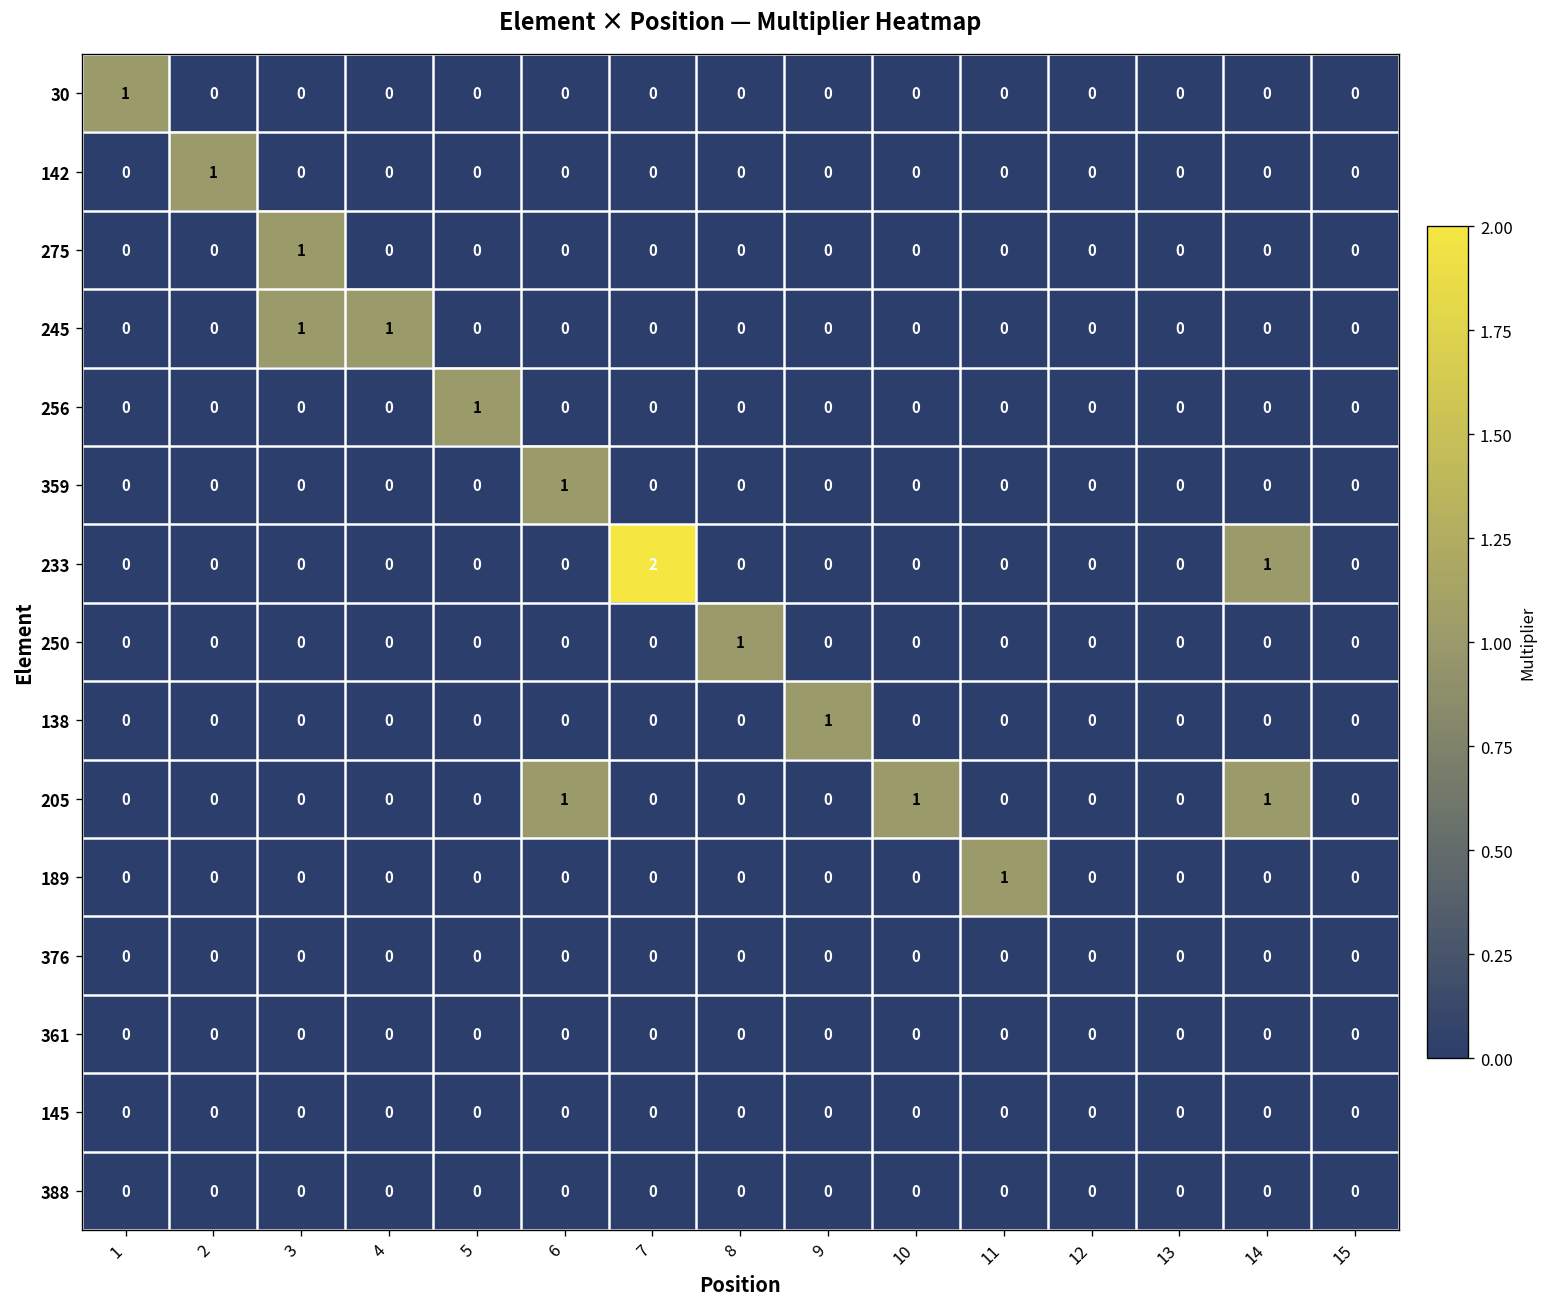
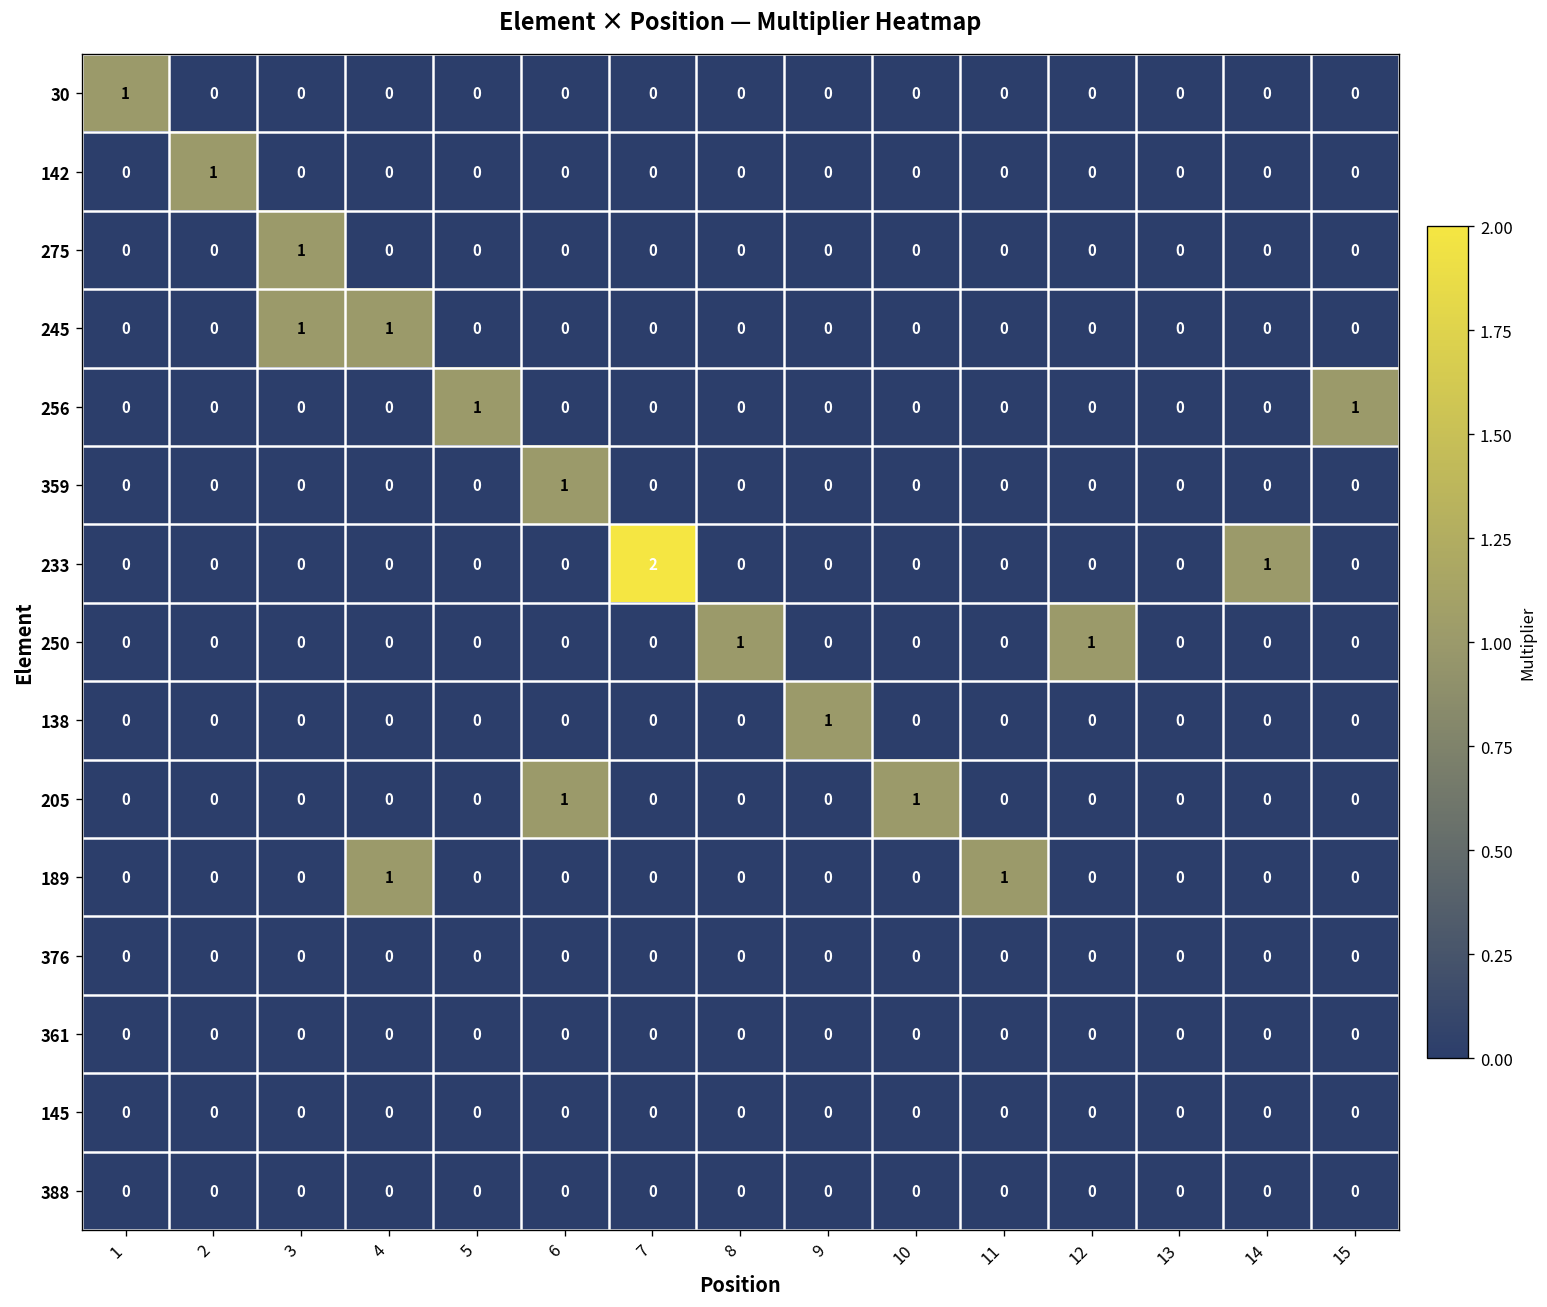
256, 15: 0 -> 1
250, 12: 0 -> 1
205, 14: 1 -> 0
189, 4: 0 -> 1
